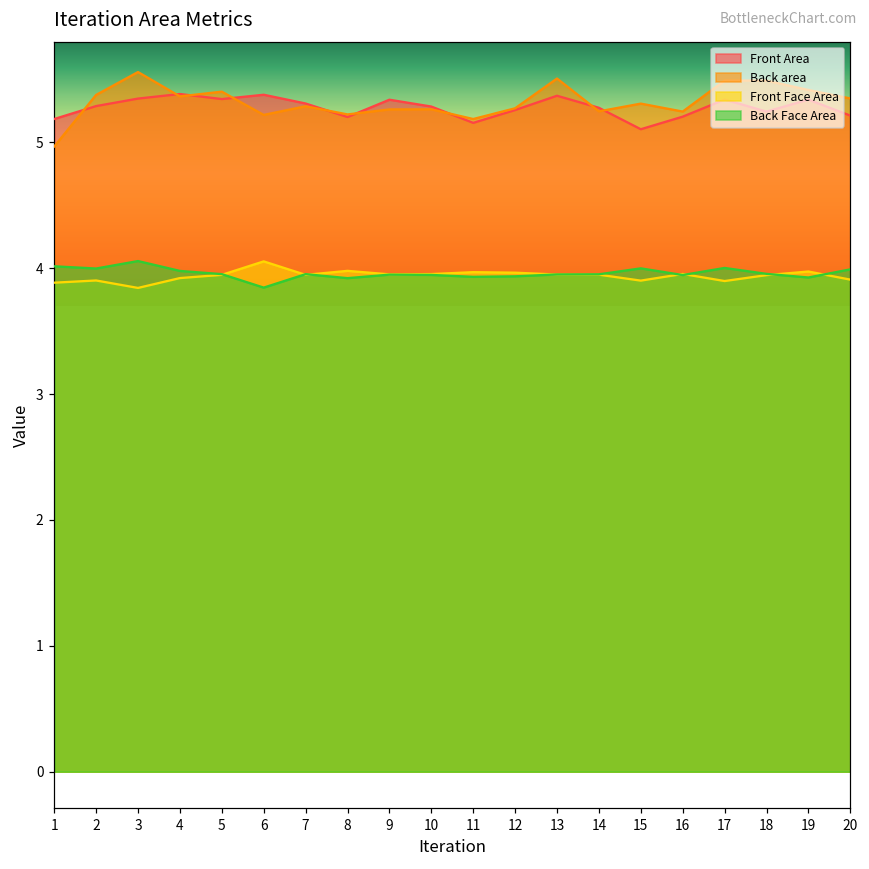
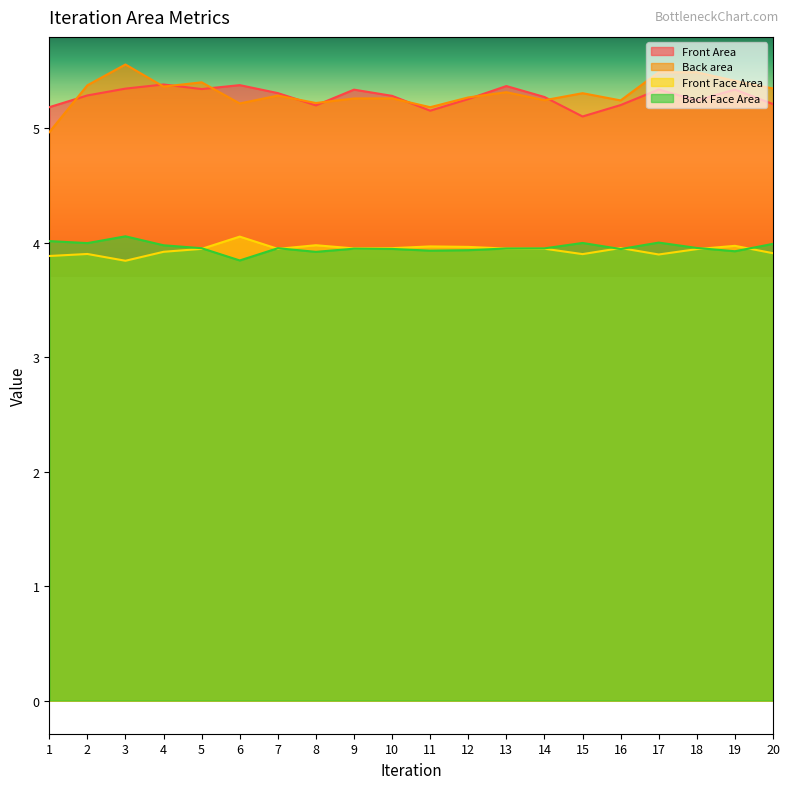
Back area, 13: 5.51 -> 5.32
